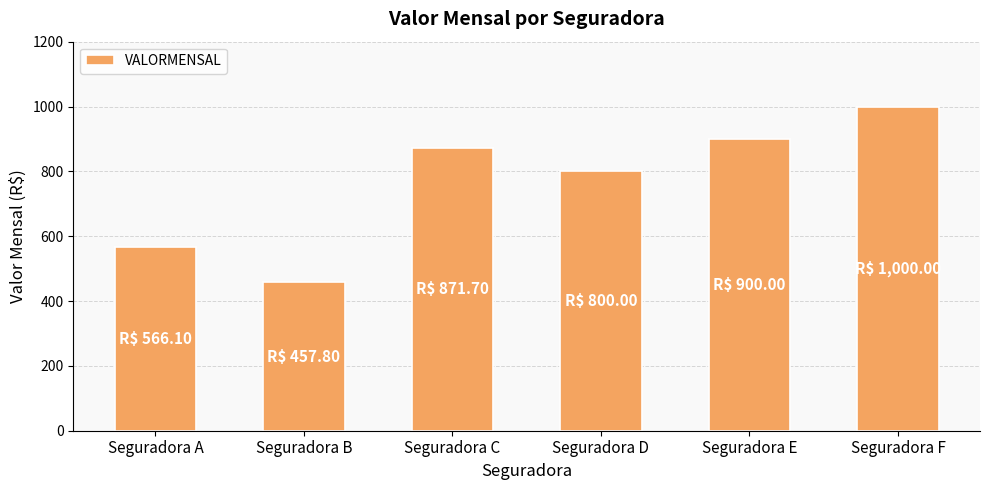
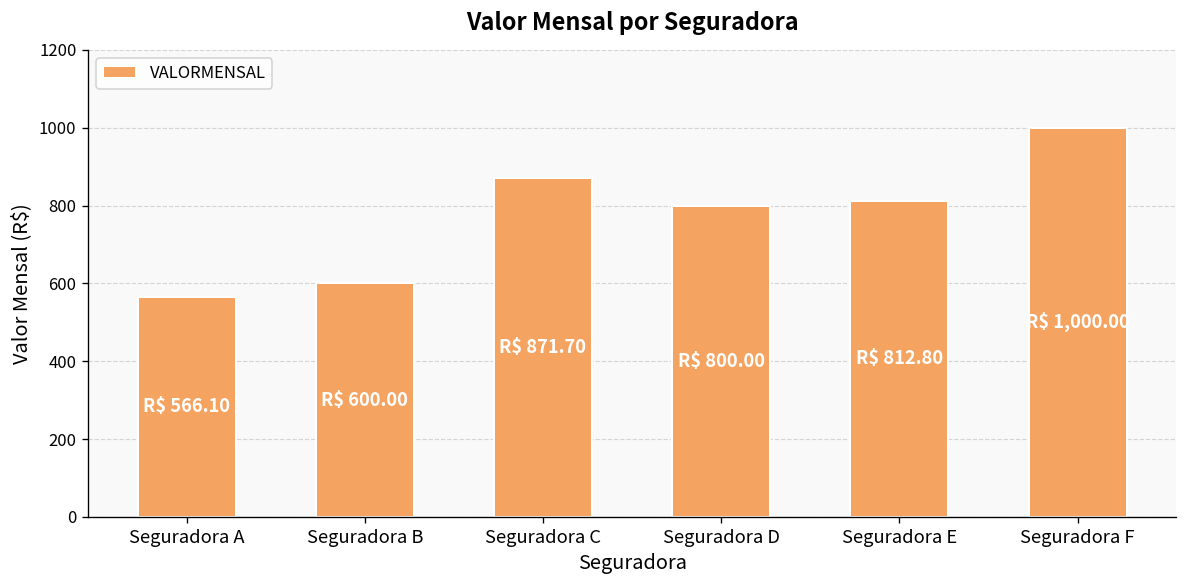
Seguradora B: 457.80 -> 600.00
Seguradora E: 900.00 -> 812.80
